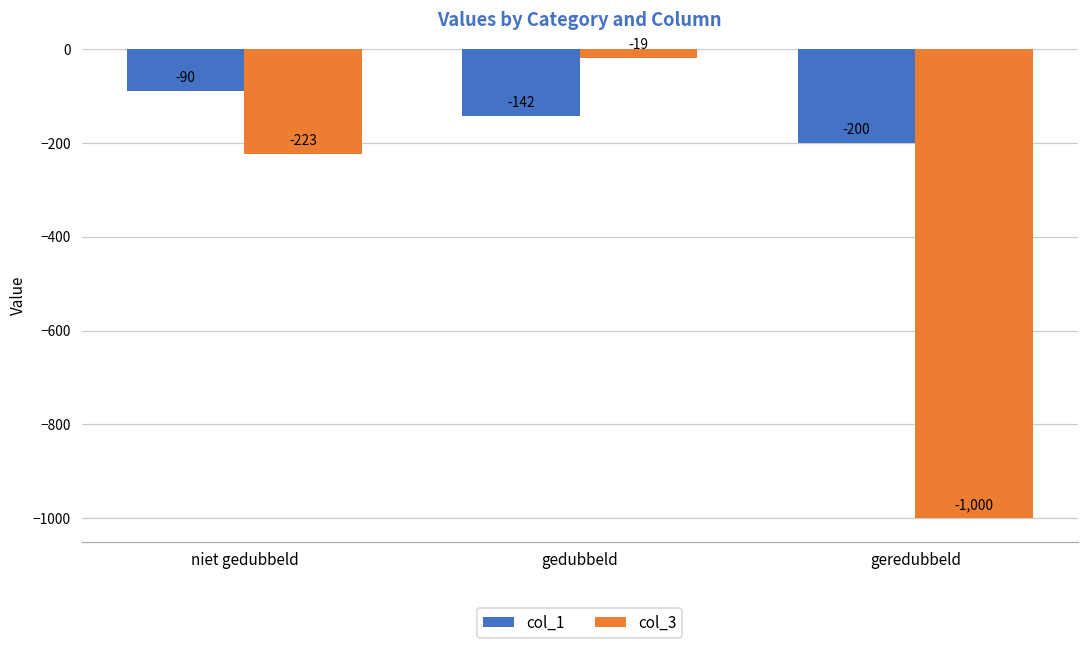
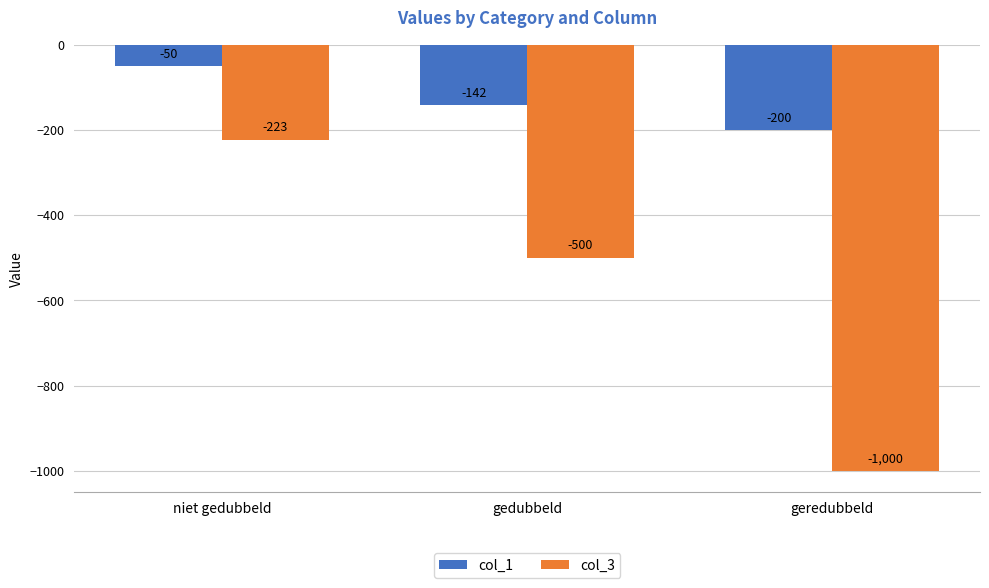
col_1, niet gedubbeld: -90 -> -50
col_3, gedubbeld: -19 -> -500
